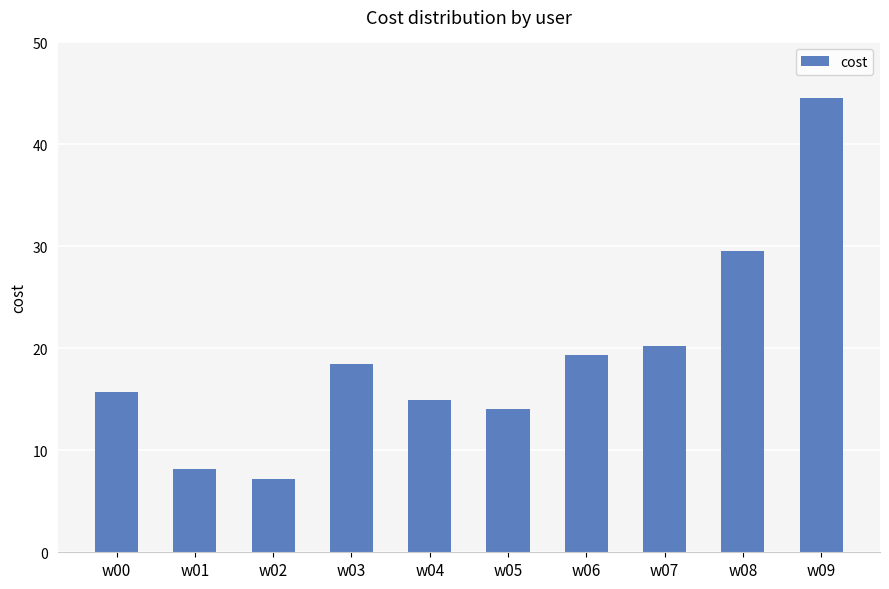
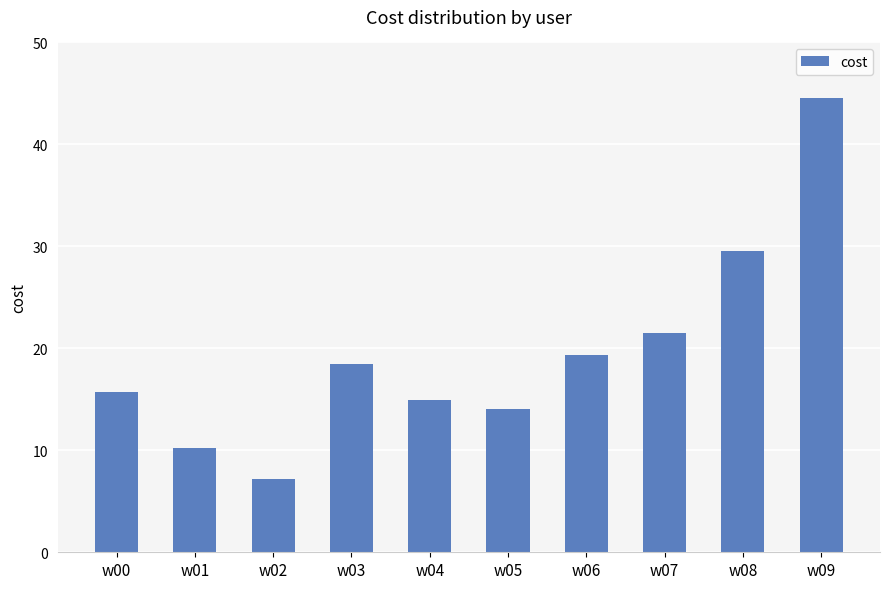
w01: 8.1 -> 10.2
w07: 20.3 -> 21.5
